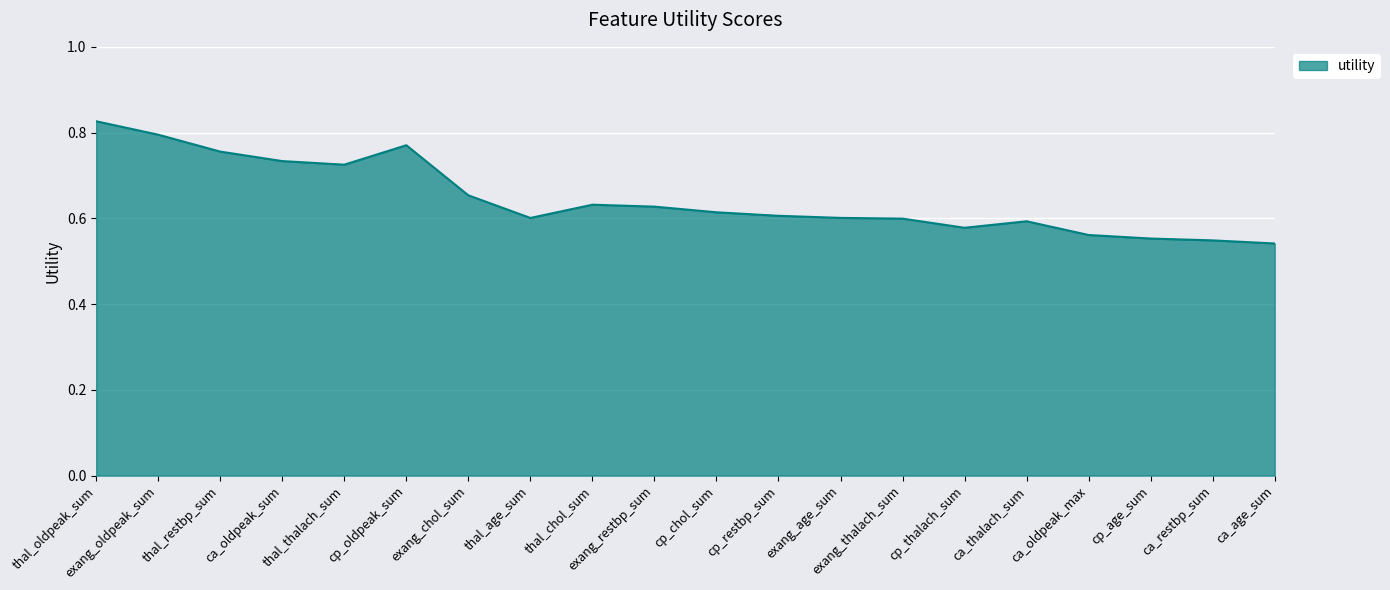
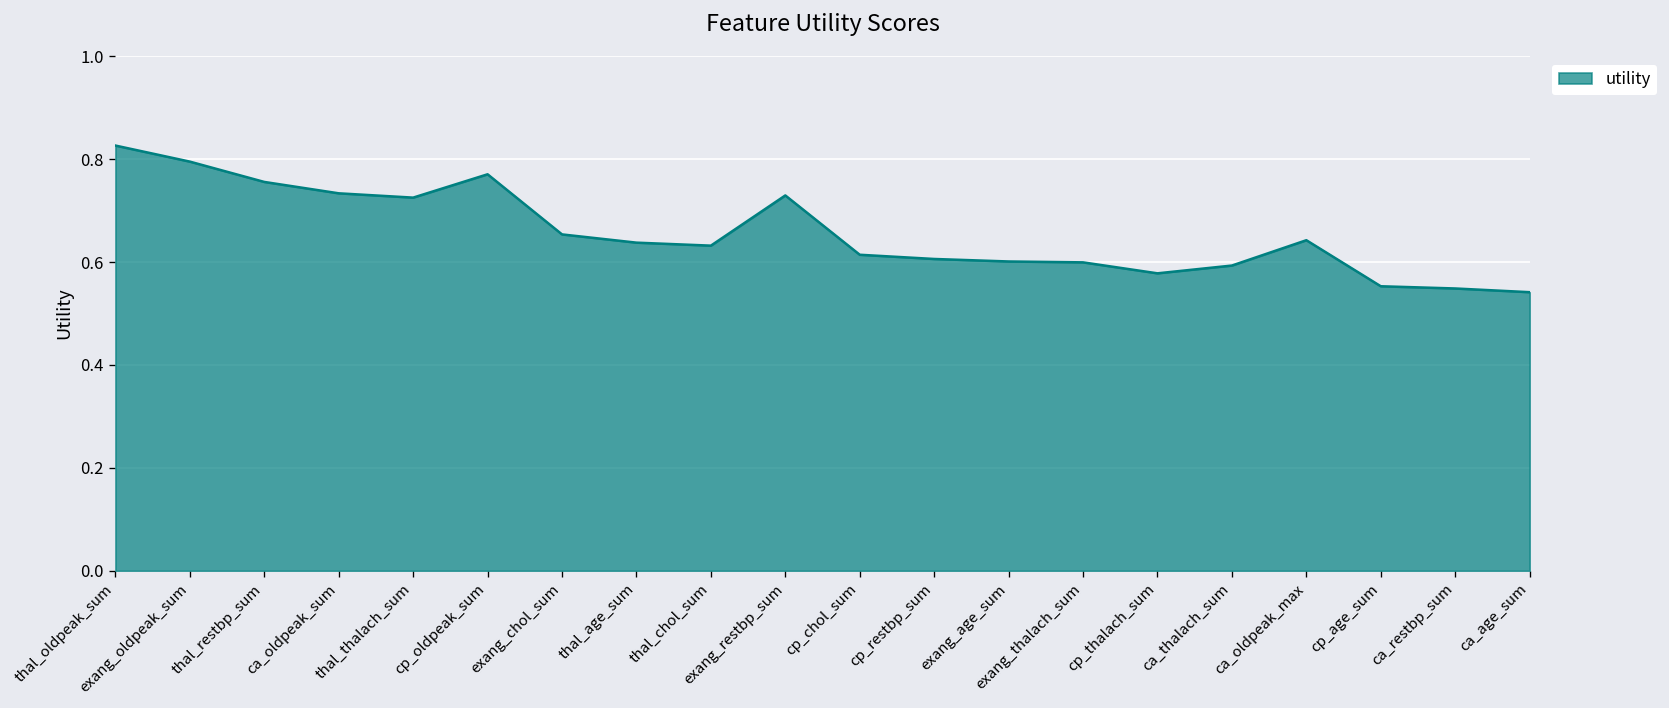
thal_age_sum: 0.60 -> 0.64
exang_restbp_sum: 0.63 -> 0.73
ca_oldpeak_max: 0.56 -> 0.64
